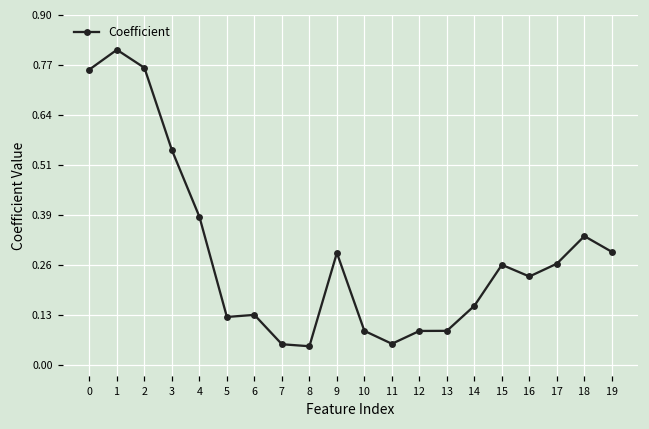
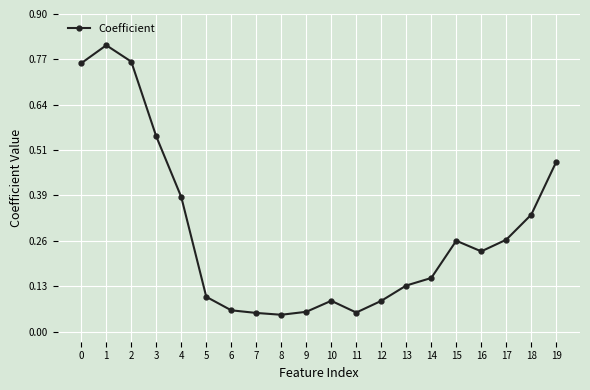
5: 0.12 -> 0.10
6: 0.13 -> 0.06
9: 0.29 -> 0.06
13: 0.09 -> 0.13
19: 0.29 -> 0.48
